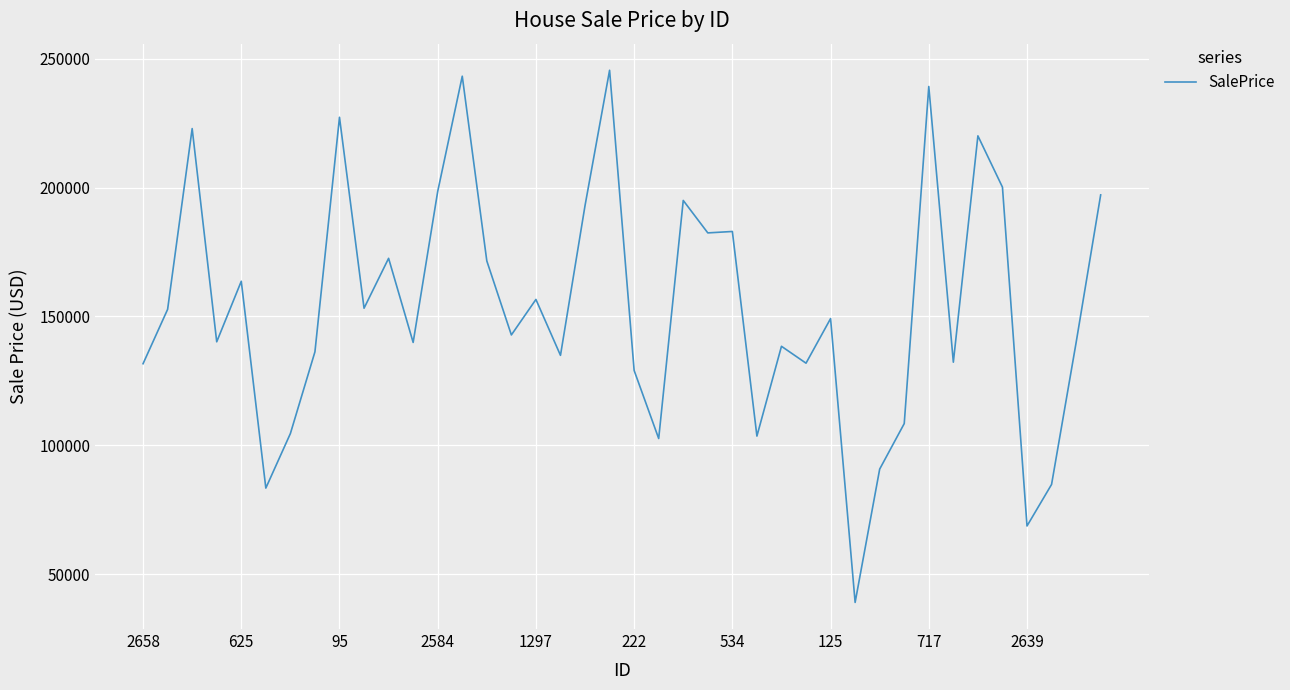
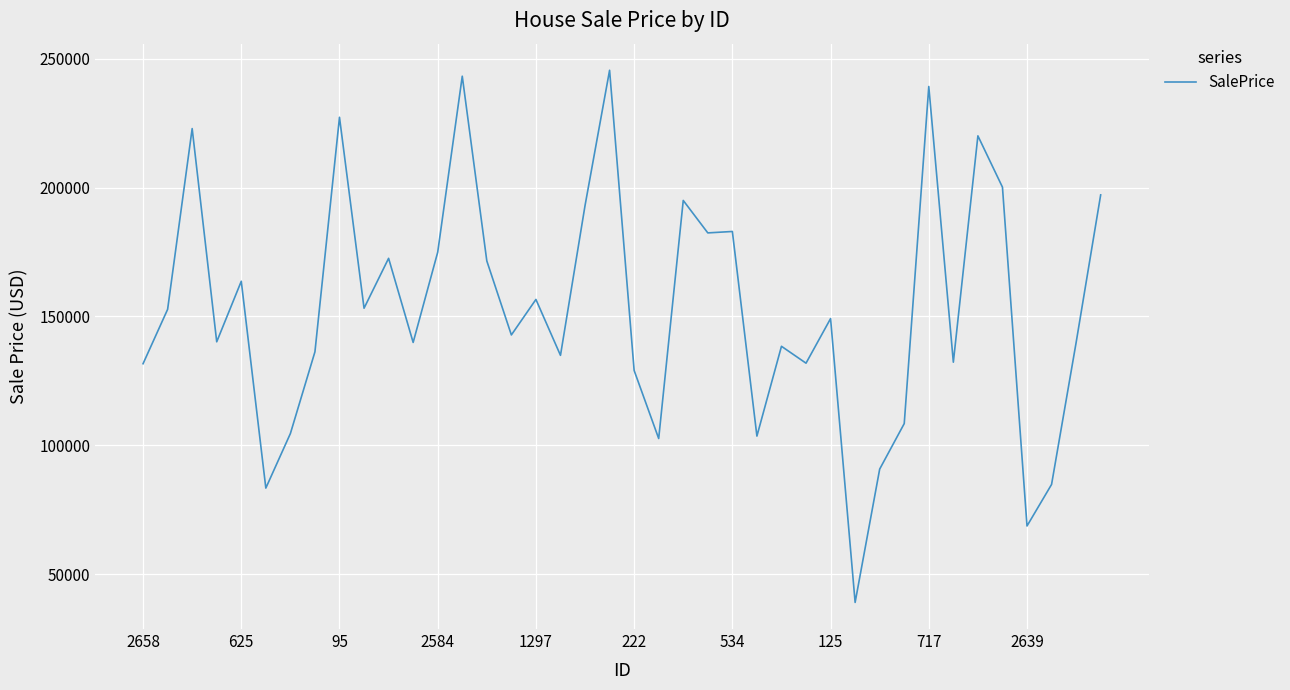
2584: 198000 -> 175000
